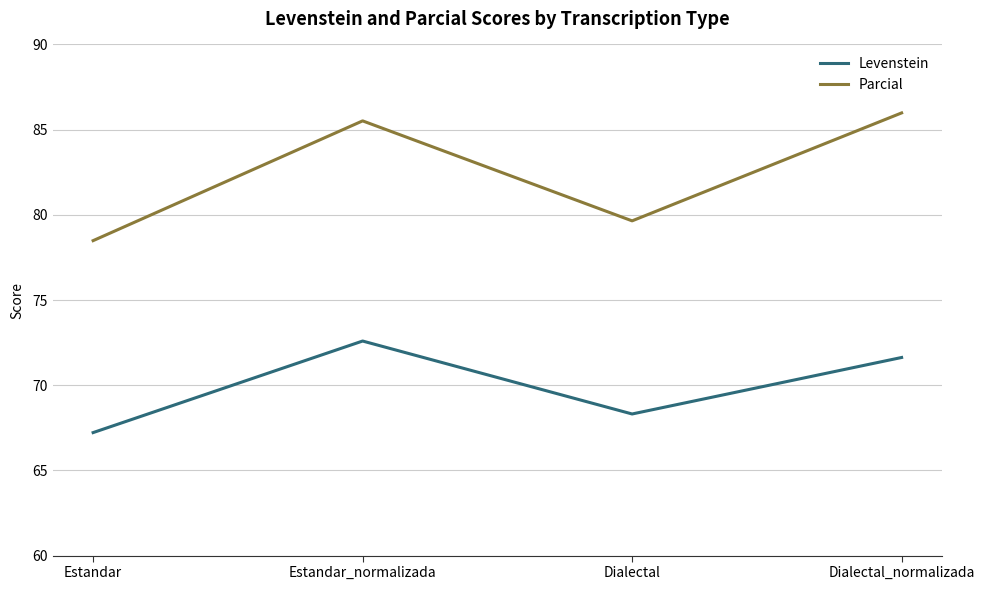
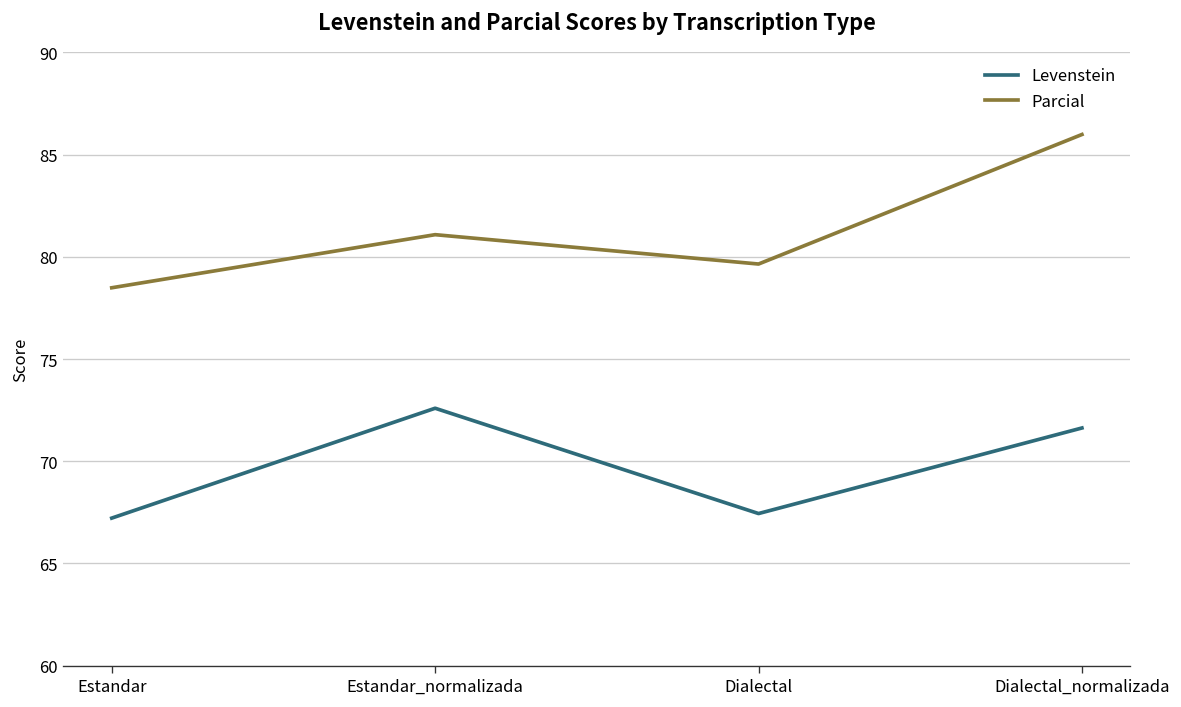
Parcial, Estandar_normalizada: 85.5 -> 81.1
Levenstein, Dialectal: 68.3 -> 67.4
